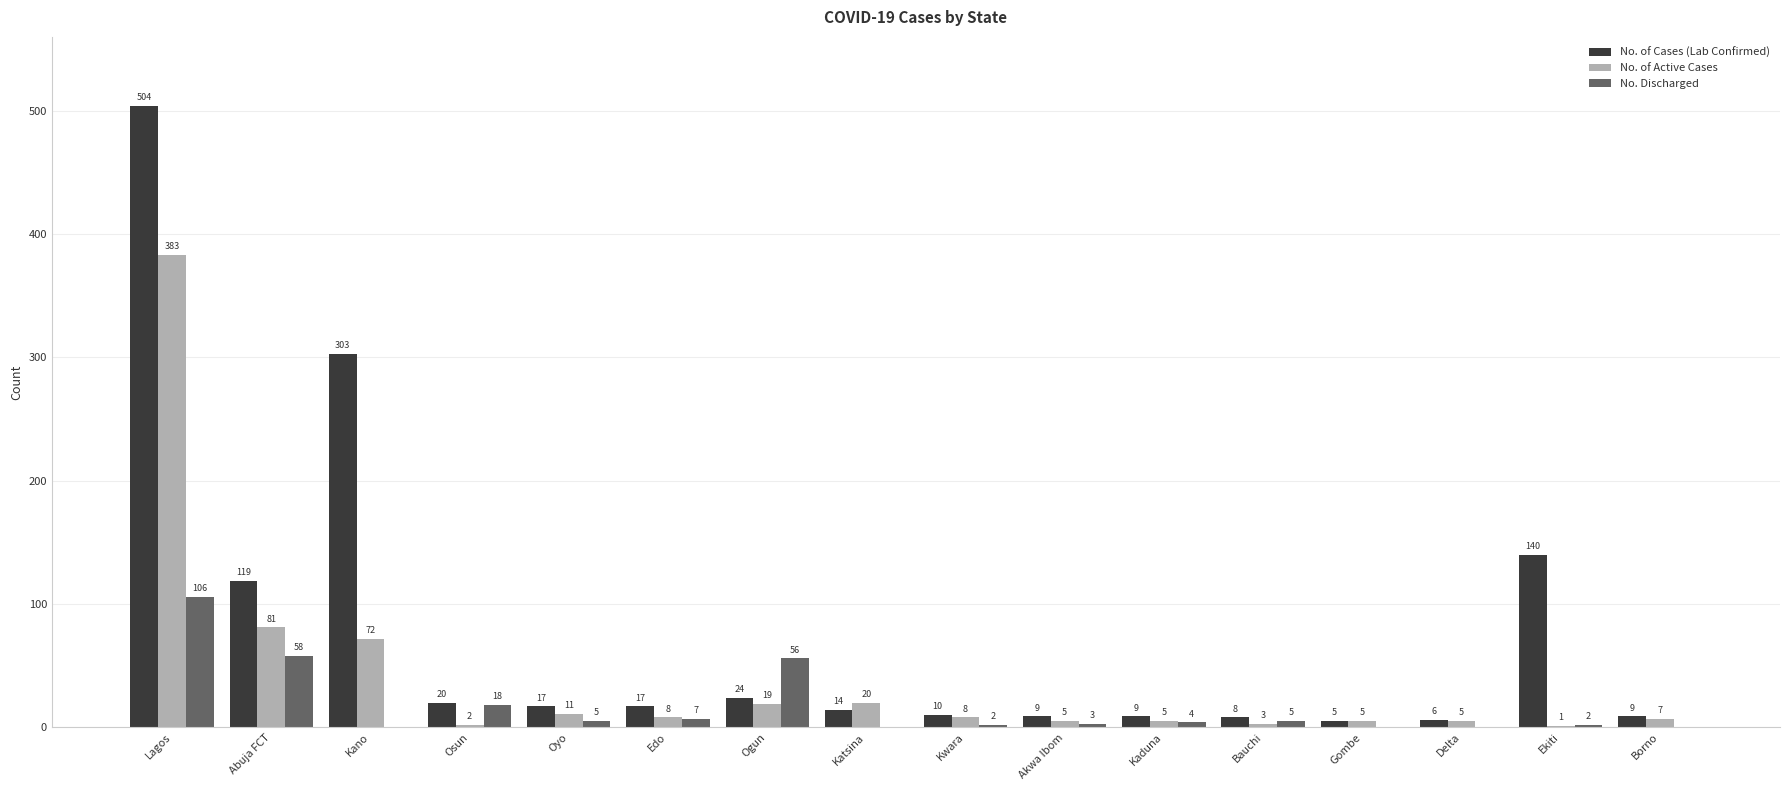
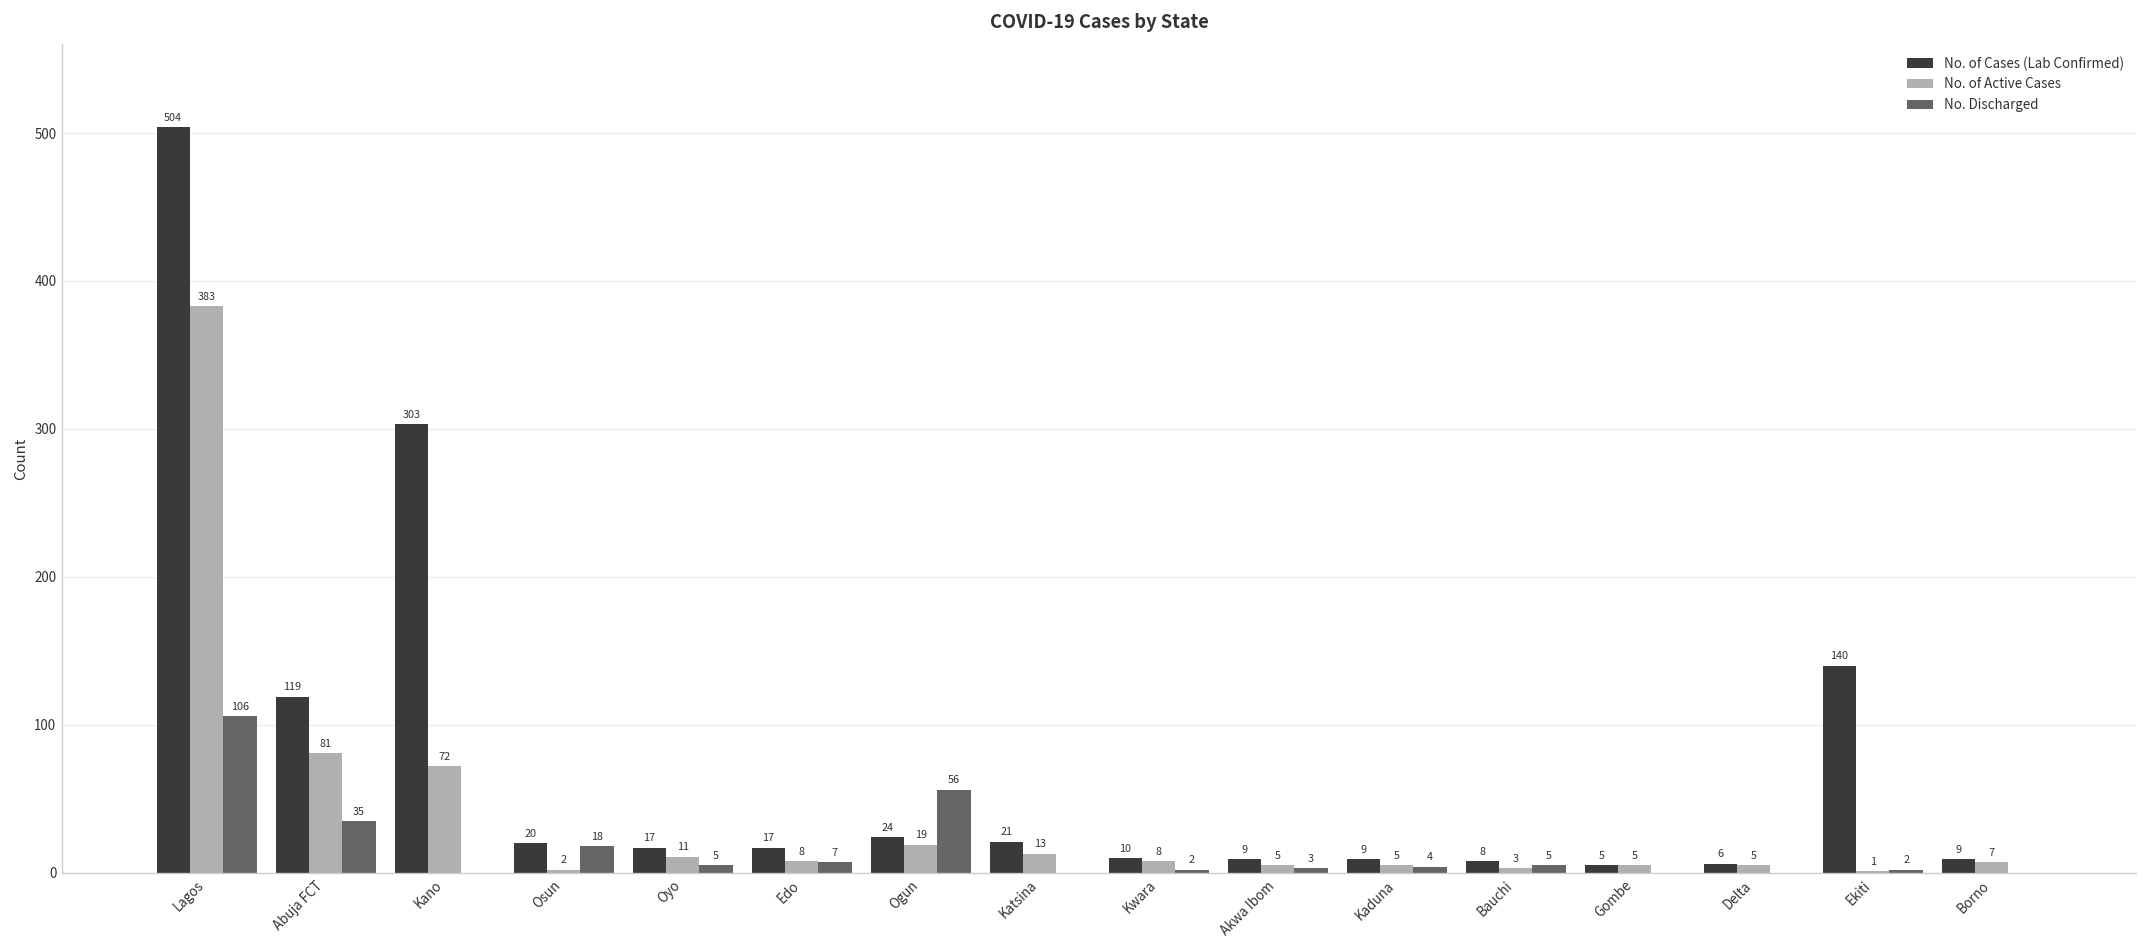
No. Discharged, Abuja FCT: 58 -> 35
No. of Cases (Lab Confirmed), Katsina: 14 -> 21
No. of Active Cases, Katsina: 20 -> 13
